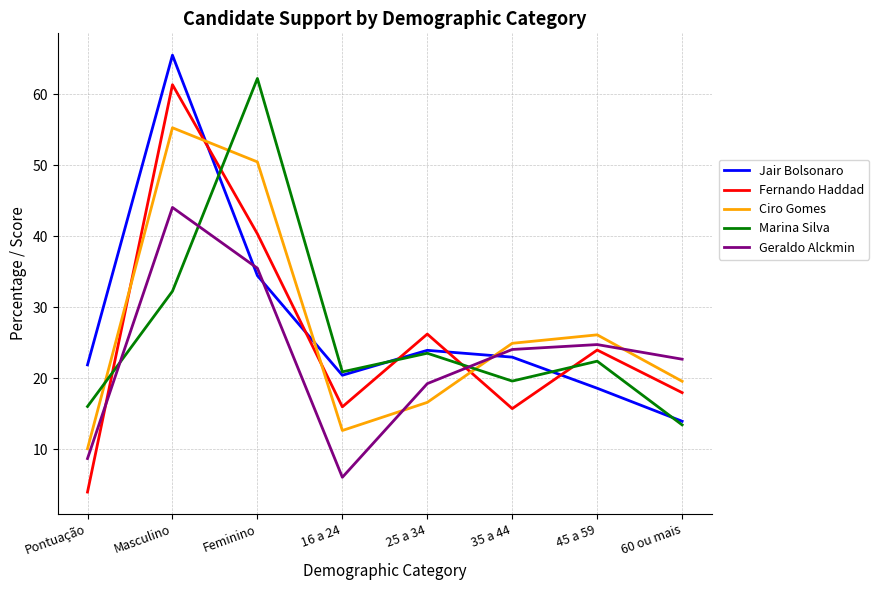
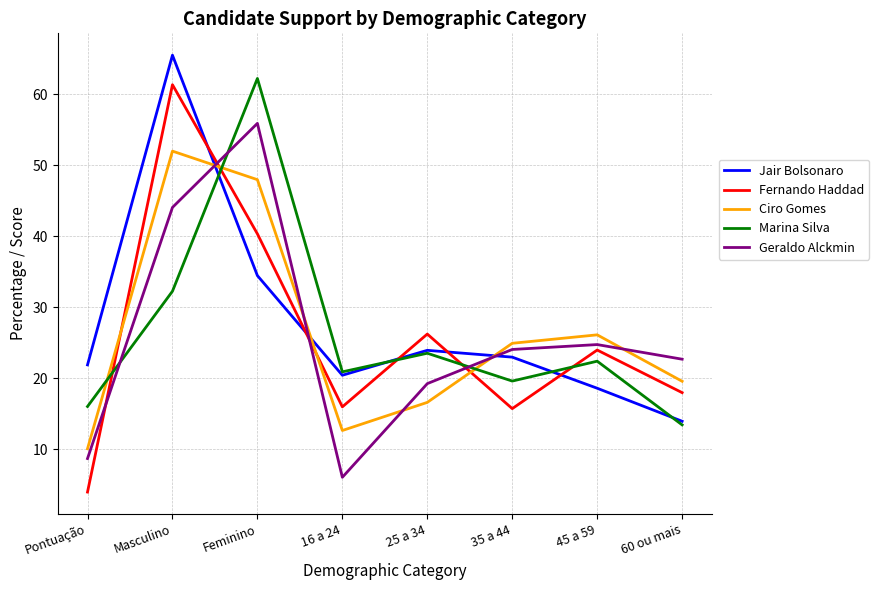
Ciro Gomes, Masculino: 55 -> 52
Ciro Gomes, Feminino: 50 -> 48
Geraldo Alckmin, Feminino: 36 -> 56
